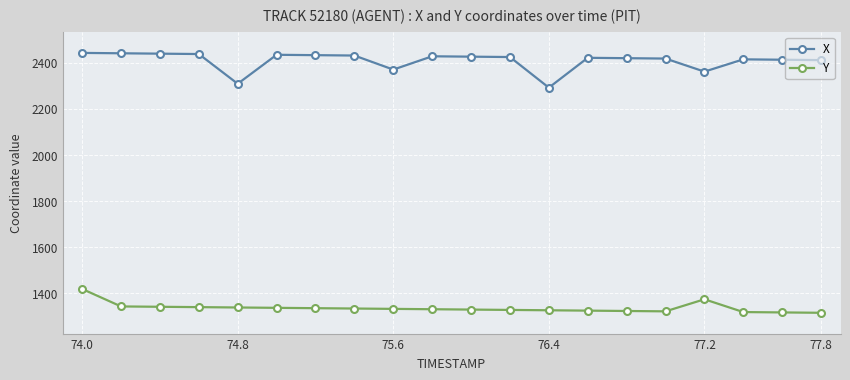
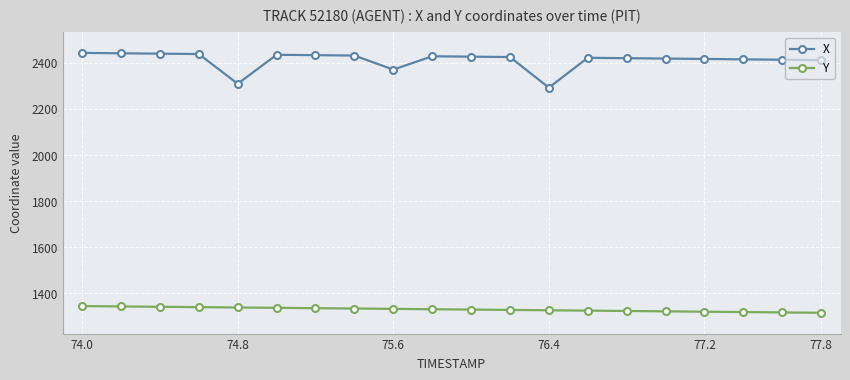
Y, 74.0: 1420 -> 1340
X, 77.2: 2360 -> 2420
Y, 77.2: 1370 -> 1320
